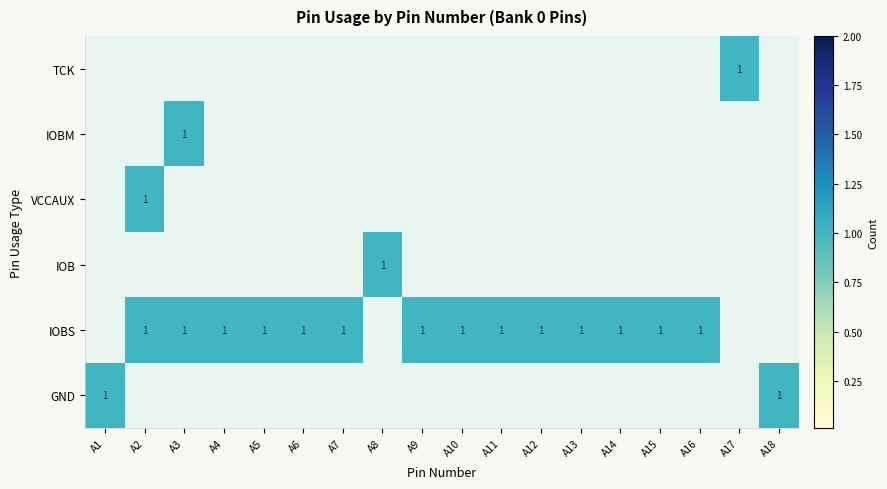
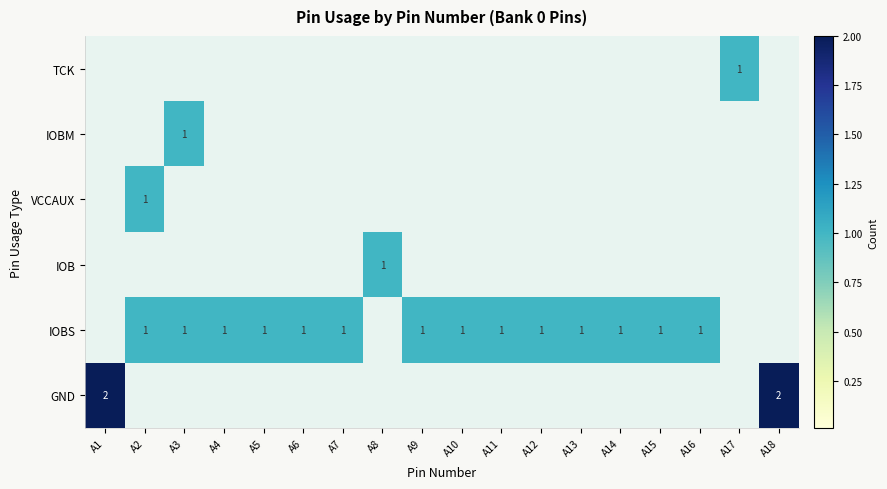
GND, A1: 1 -> 2
GND, A18: 1 -> 2
